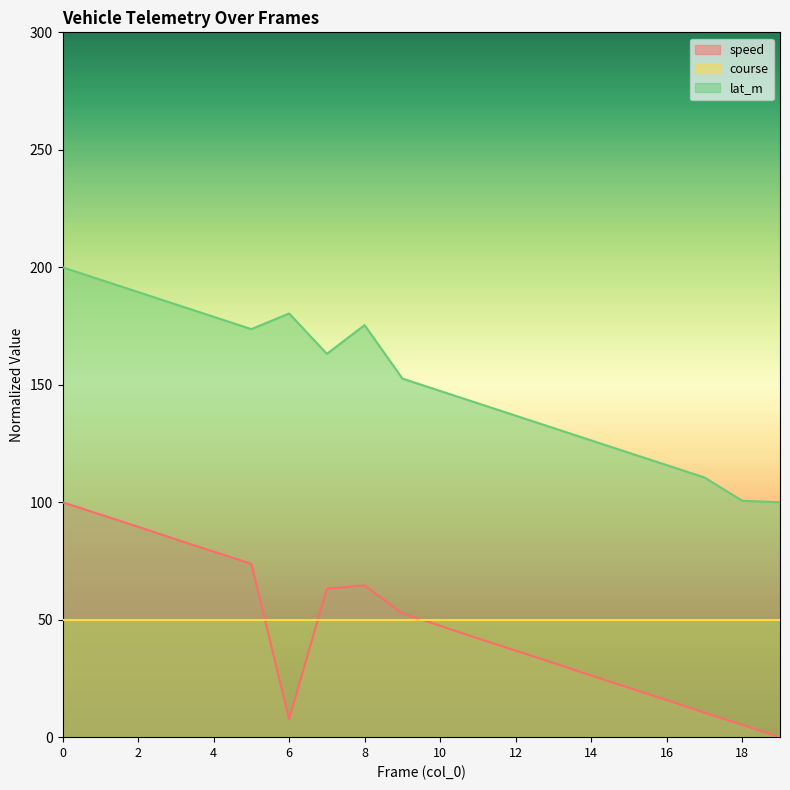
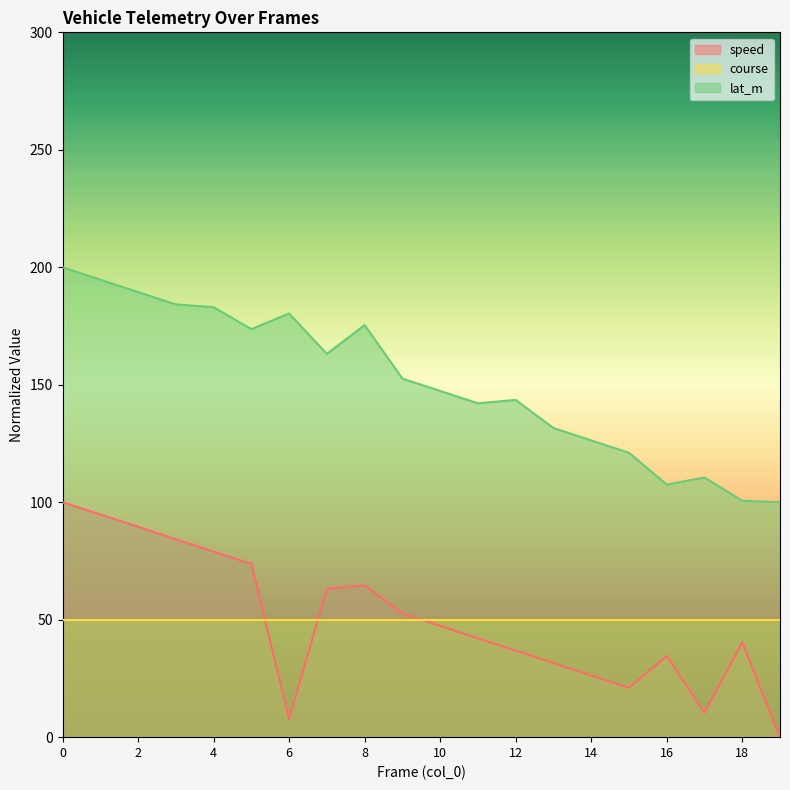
lat_m, 4: 179 -> 183
lat_m, 12: 137 -> 144
speed, 16: 16 -> 35
lat_m, 16: 116 -> 108
speed, 18: 5 -> 40
